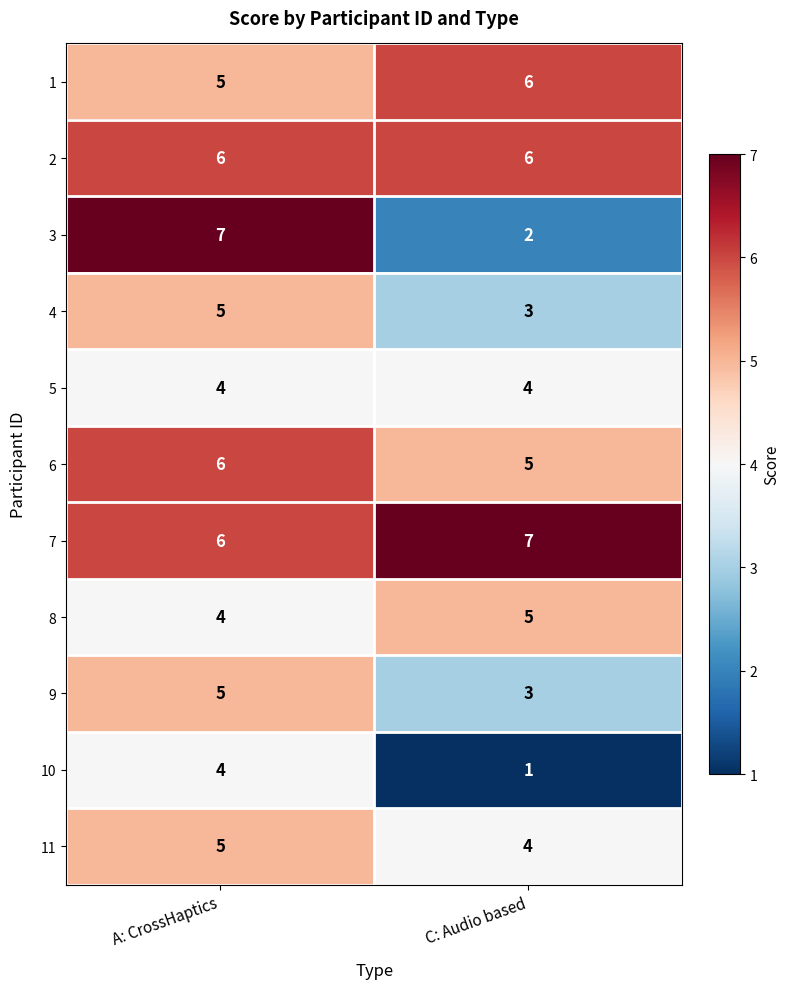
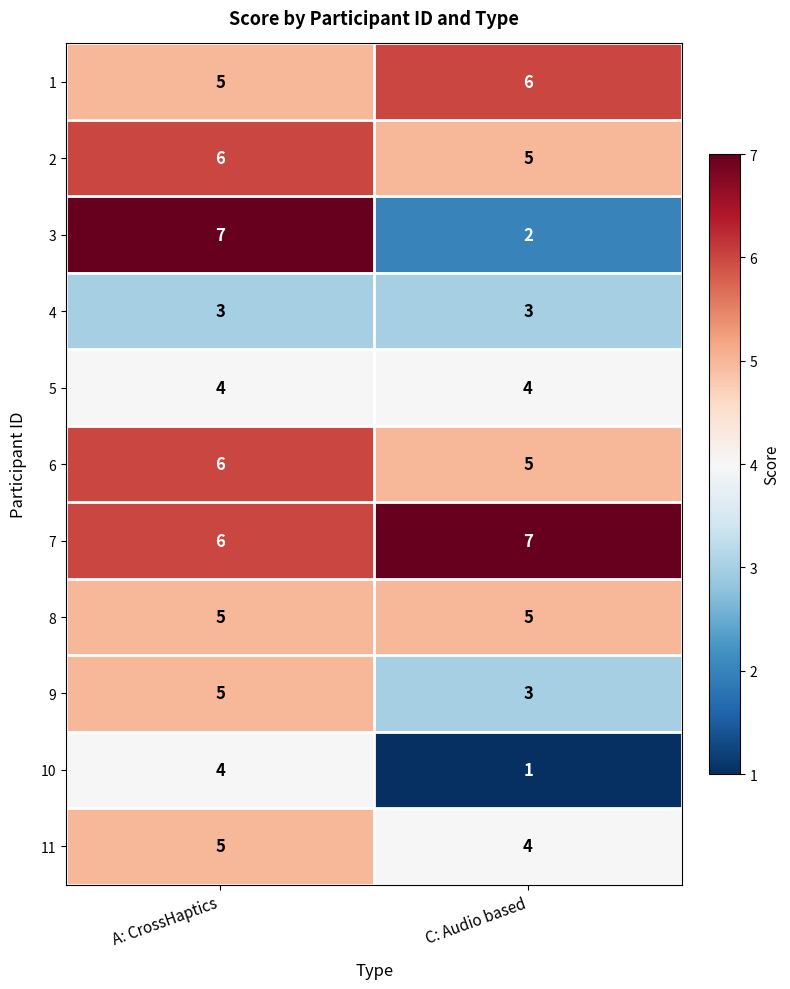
2, C: Audio based: 6 -> 5
4, A: CrossHaptics: 5 -> 3
8, A: CrossHaptics: 4 -> 5
